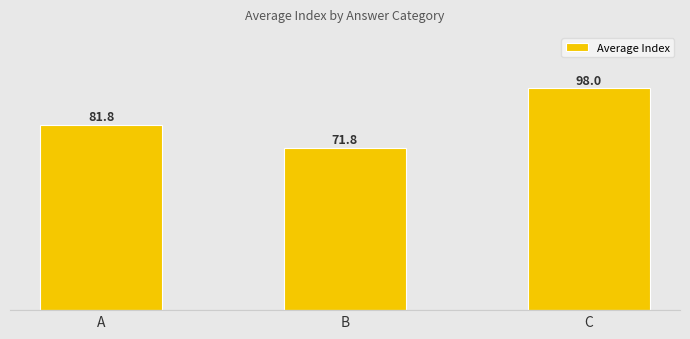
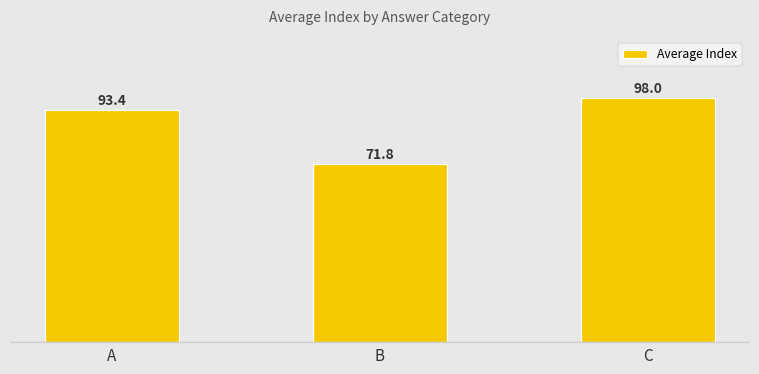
A: 81.8 -> 93.4
